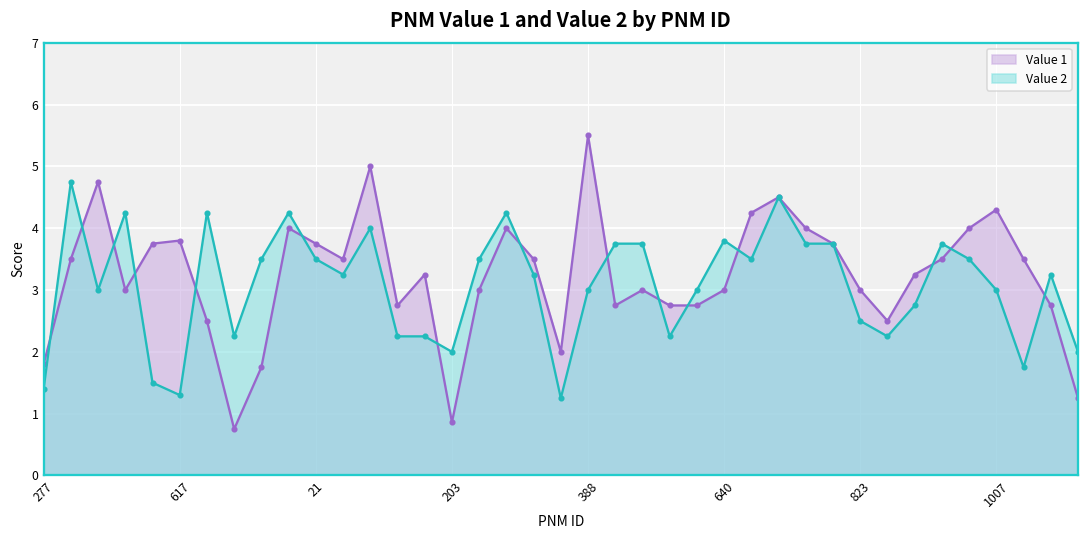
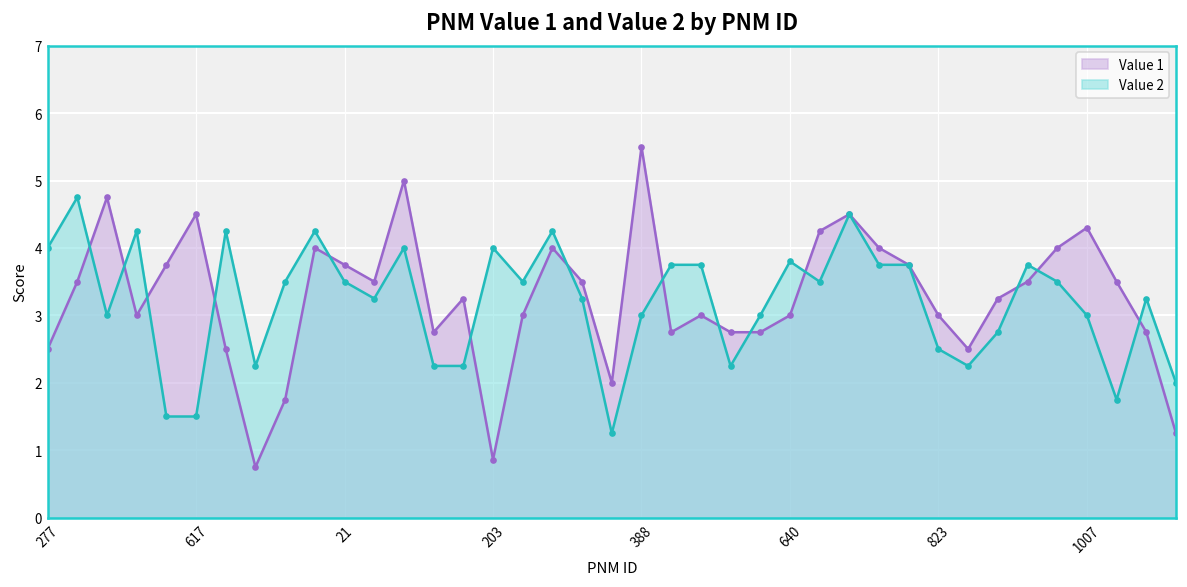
Value 1, 277: 1.8 -> 2.5
Value 2, 277: 1.4 -> 4.0
Value 1, 617: 3.8 -> 4.5
Value 2, 617: 1.3 -> 1.5
Value 2, 203: 2 -> 4
